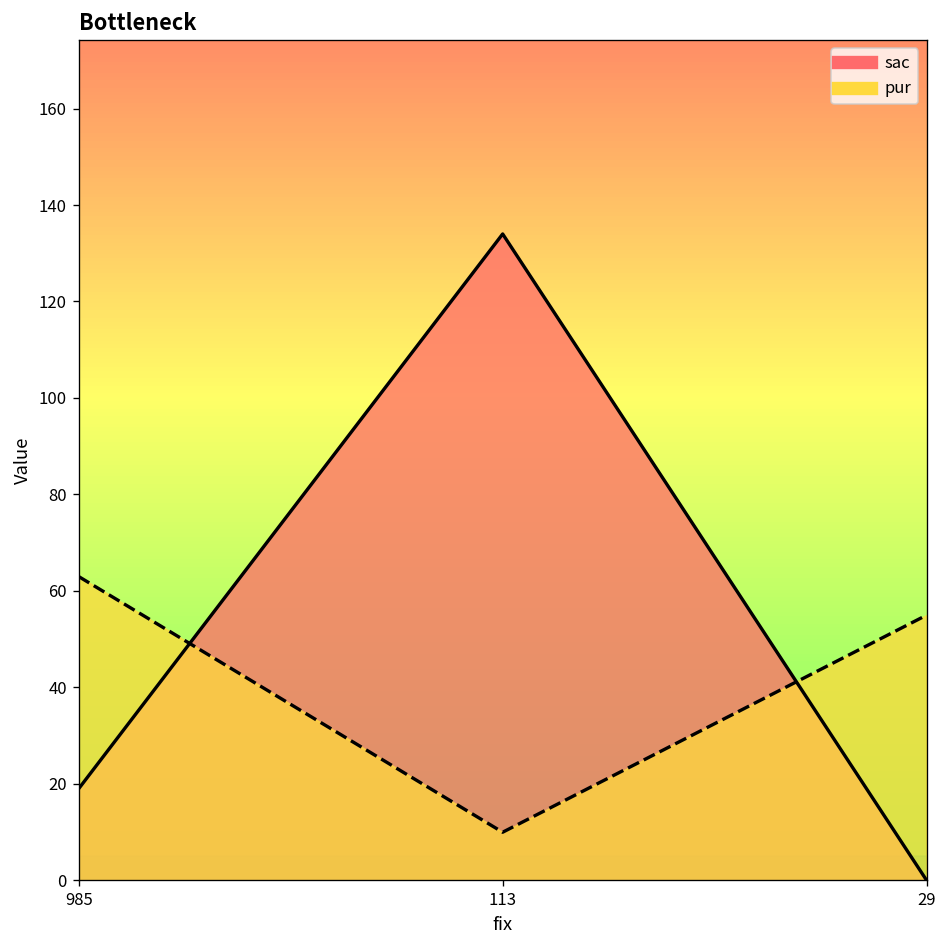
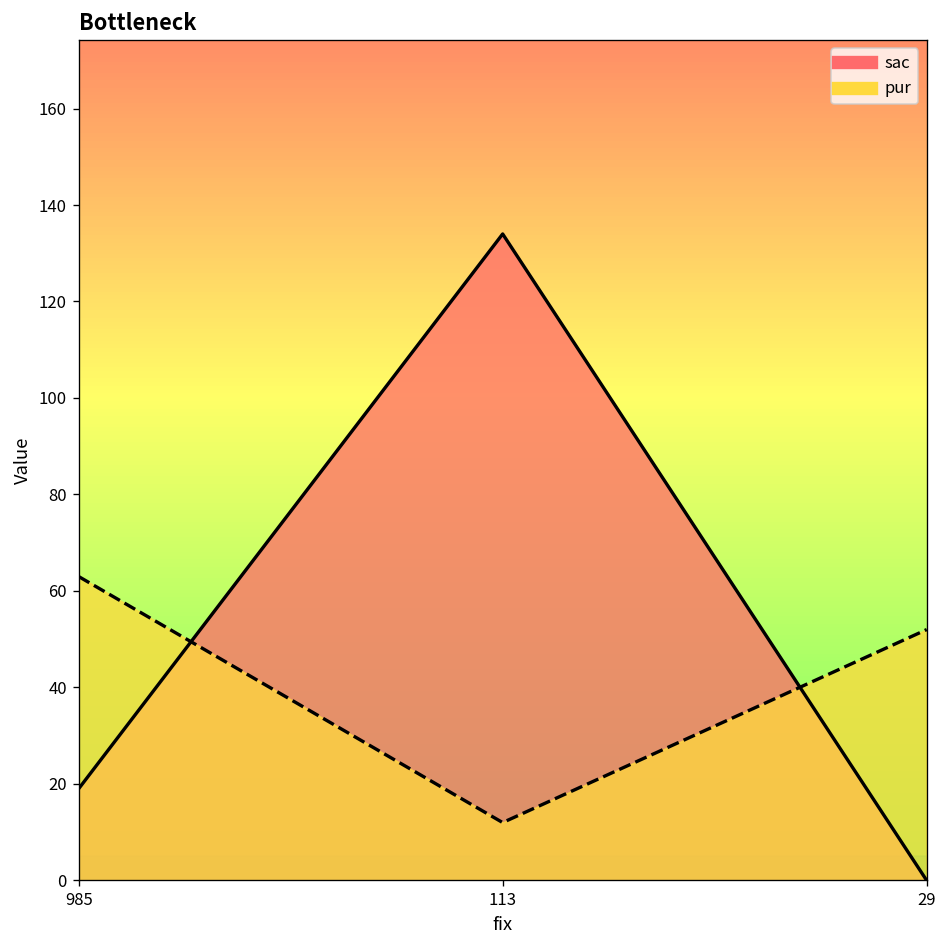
pur, 113: 10 -> 12
pur, 29: 55 -> 52
